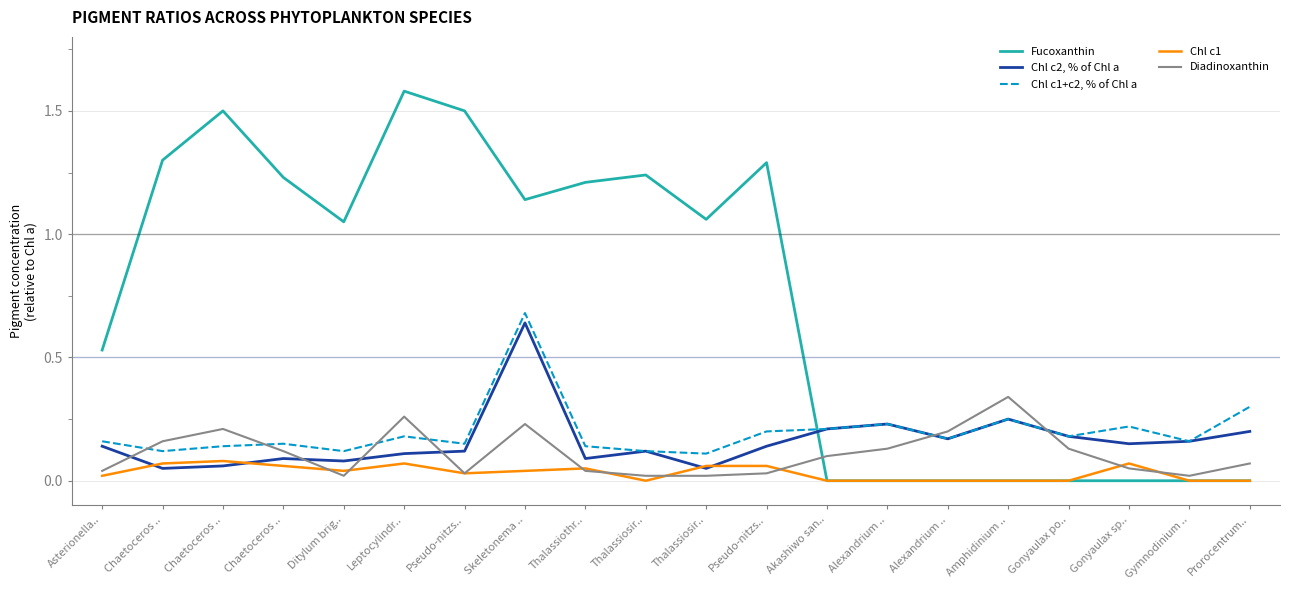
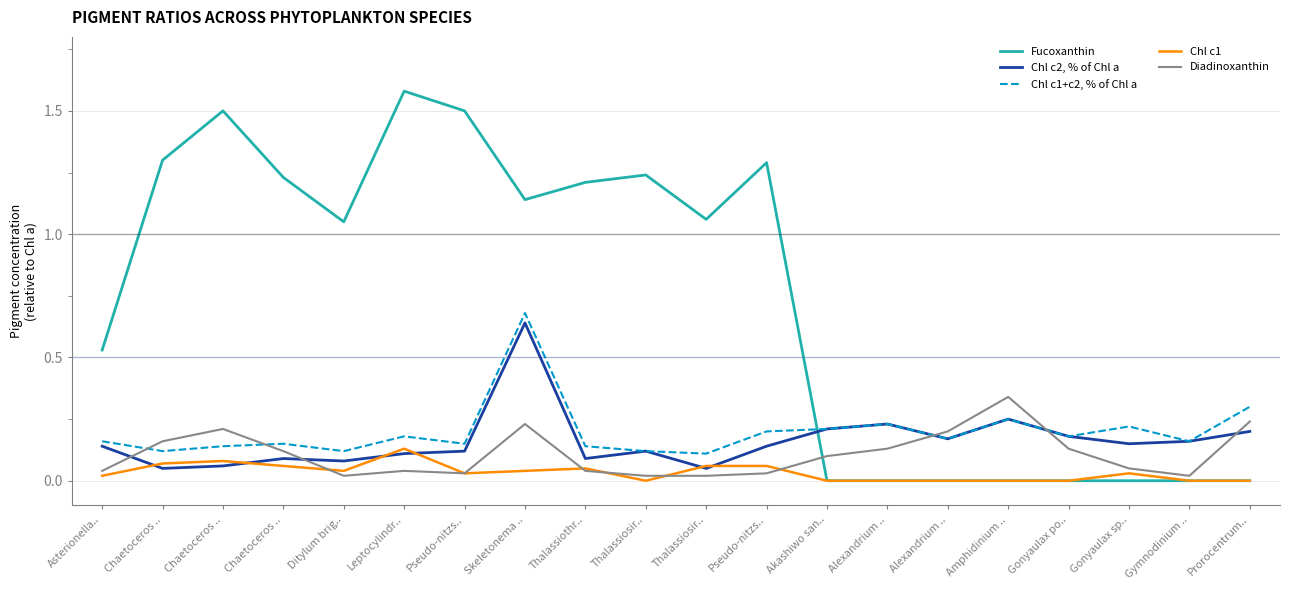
Chl c1, Leptocylindr..: 0.07 -> 0.13
Diadinoxanthin, Leptocylindr..: 0.26 -> 0.04
Chl c1, Gonyaulax sp..: 0.07 -> 0.03
Diadinoxanthin, Prorocentrum..: 0.07 -> 0.24
